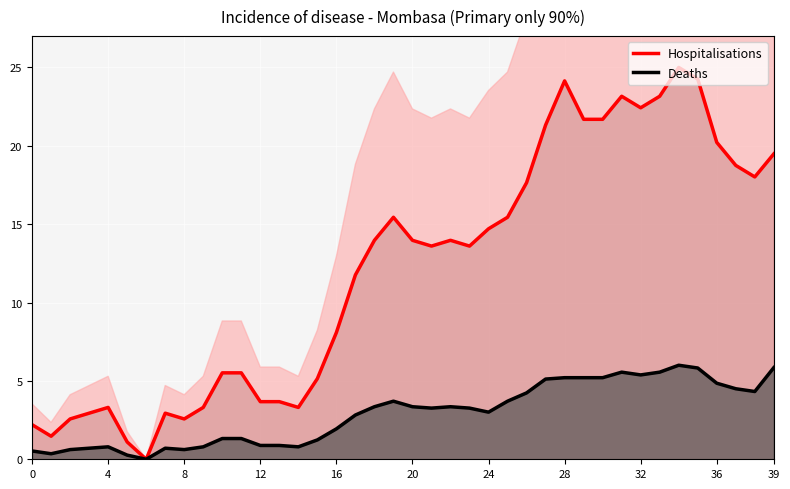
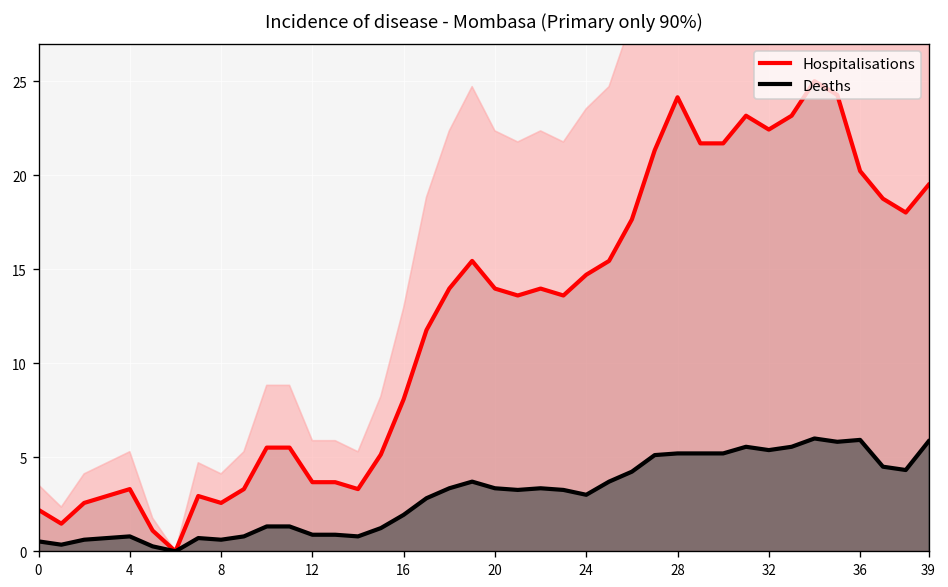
Deaths, 36: 4.9 -> 5.9
